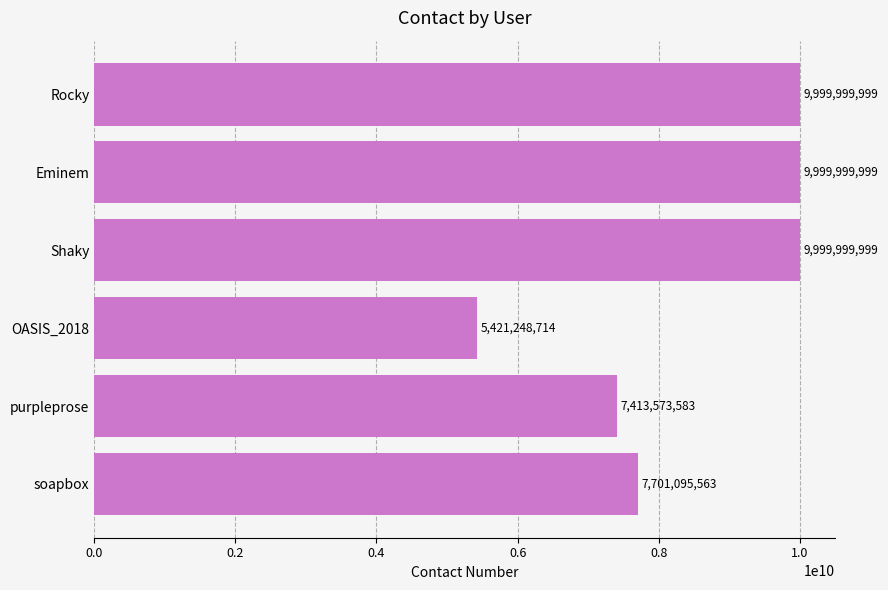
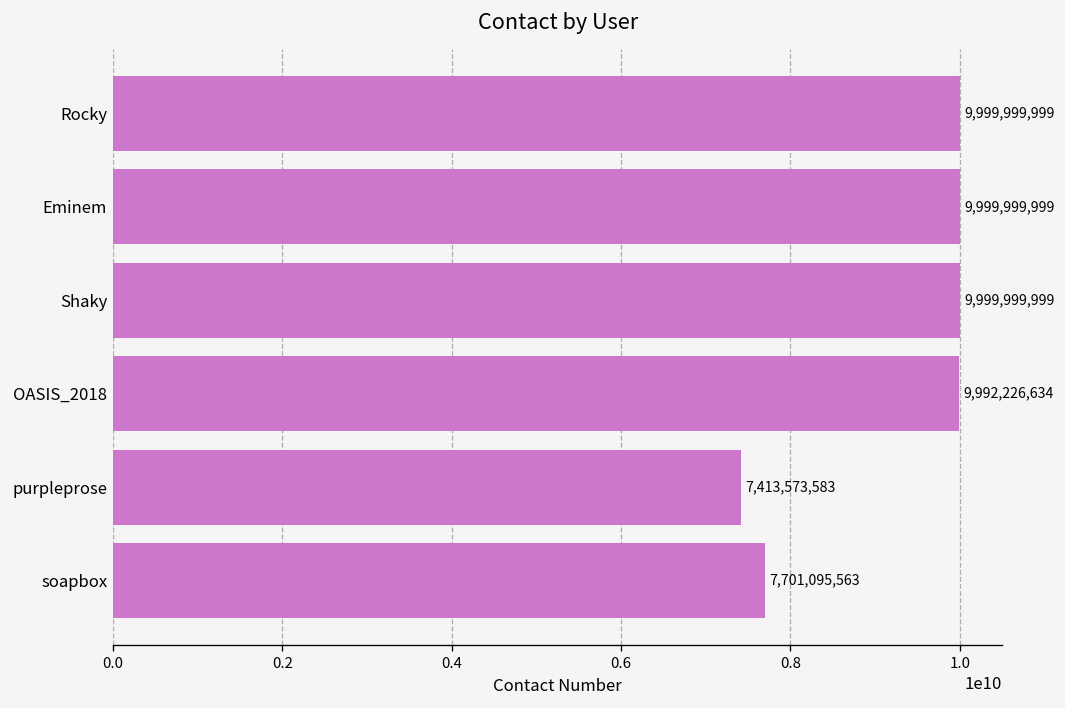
OASIS_2018: 5,421,248,714 -> 9,992,226,634
